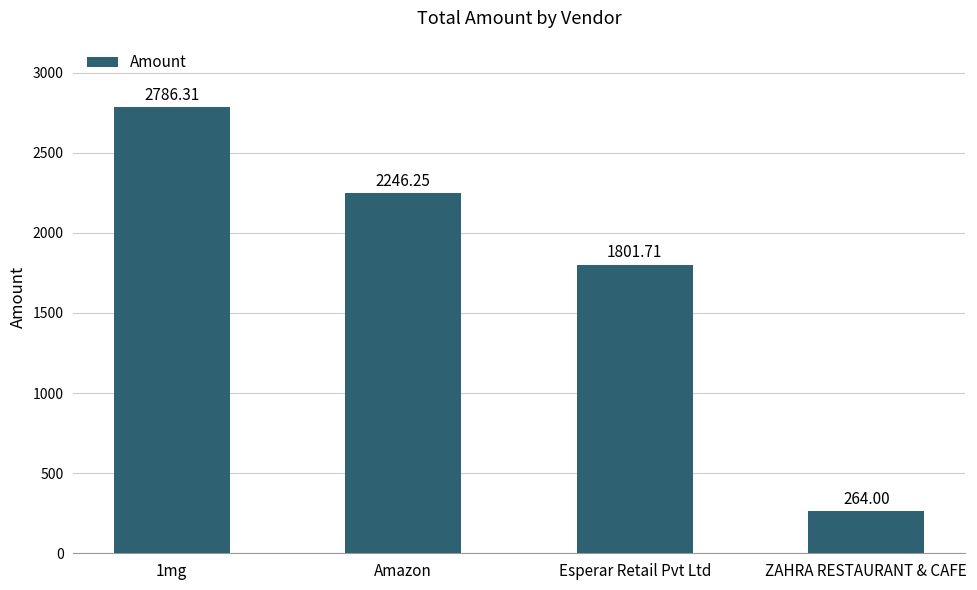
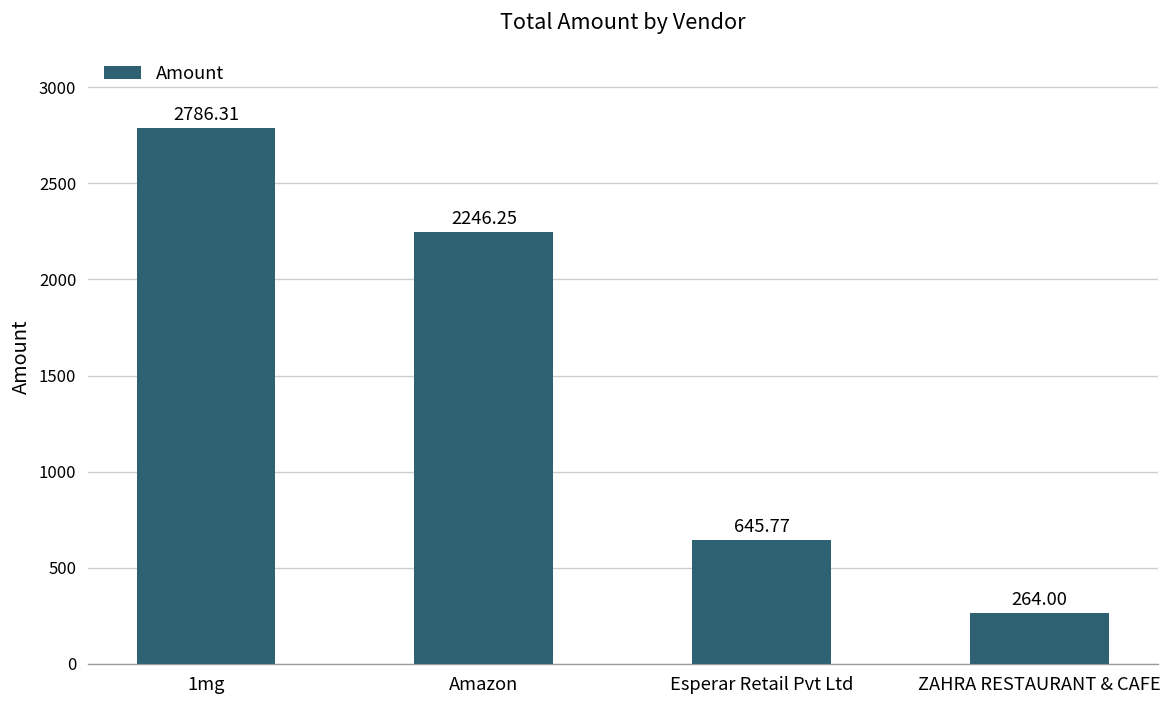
Esperar Retail Pvt Ltd: 1801.71 -> 645.77
